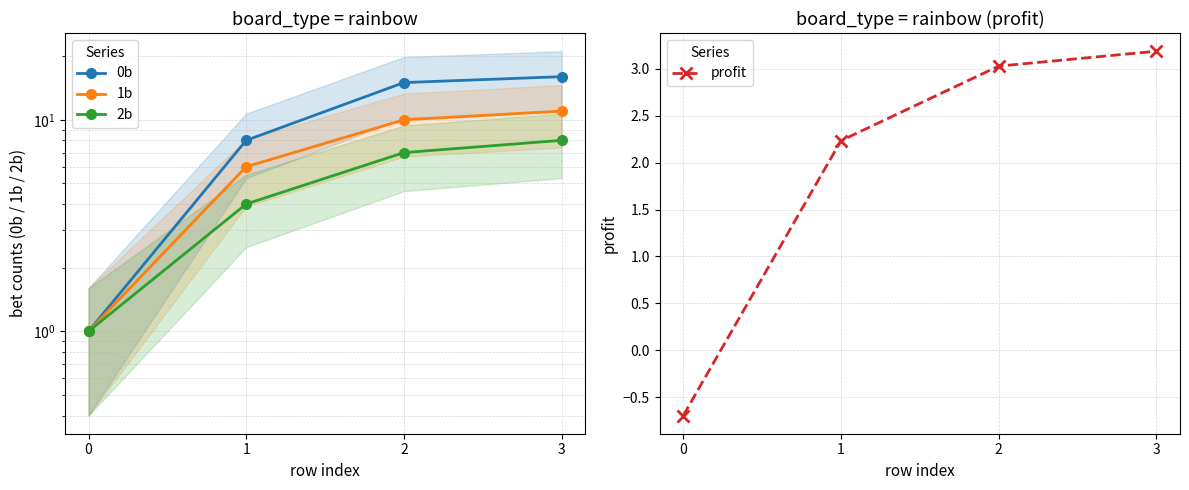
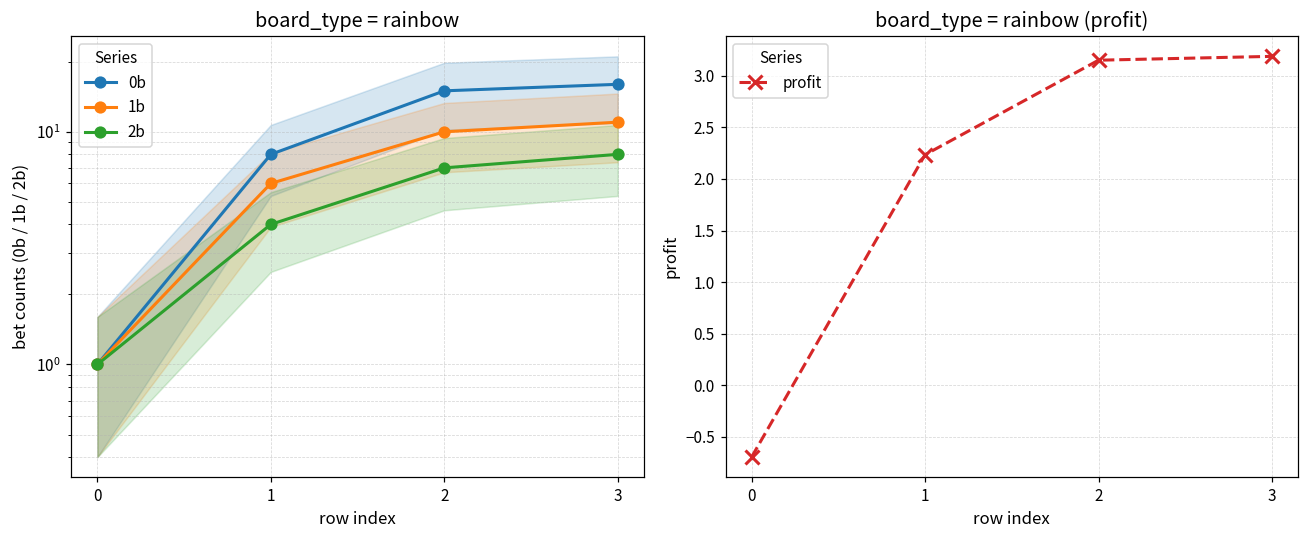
board_type = rainbow (profit), 2: 3.0 -> 3.2
